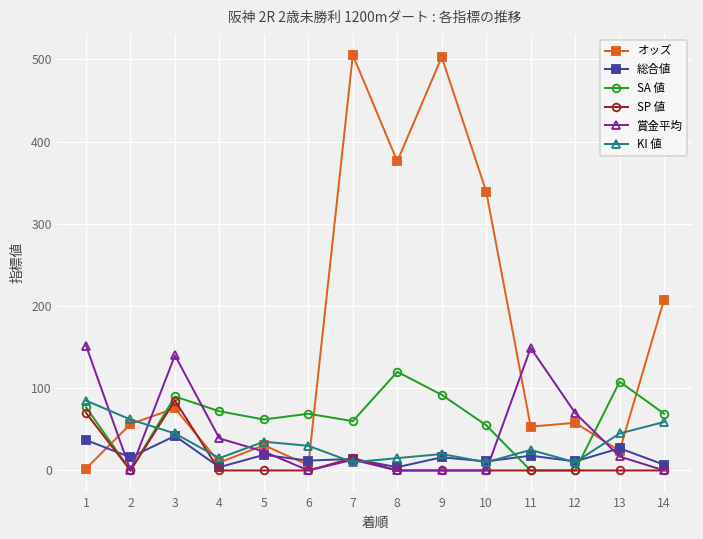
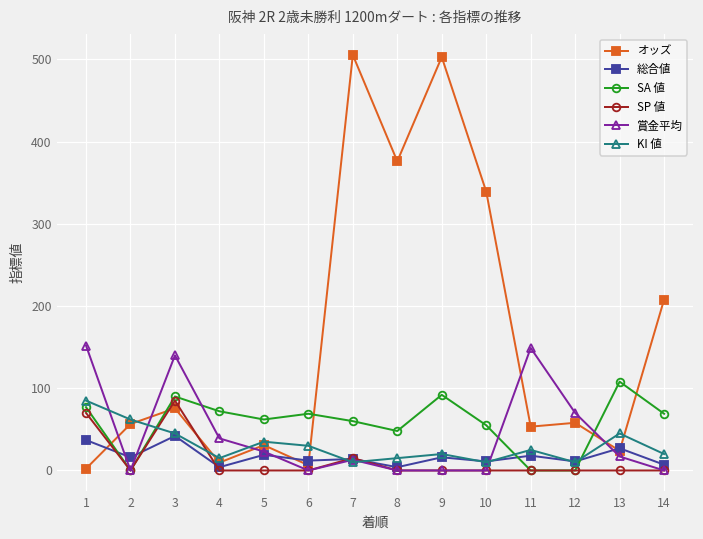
SA 値, 8: 120 -> 50
KI 値, 14: 60 -> 20
